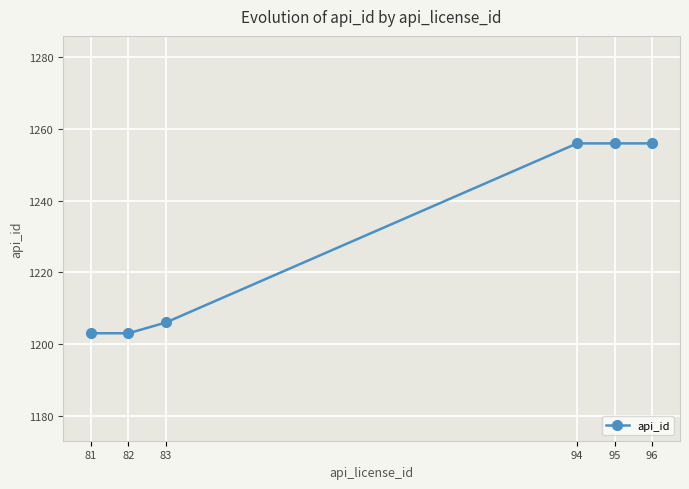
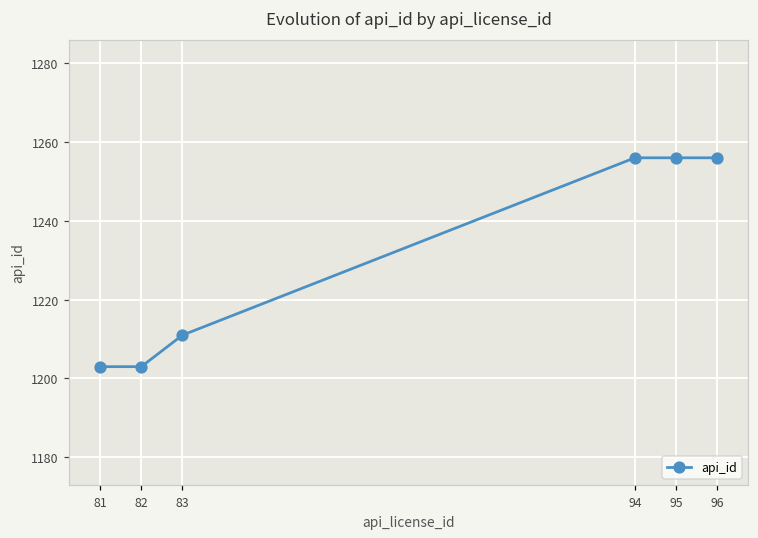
83: 1206 -> 1211
